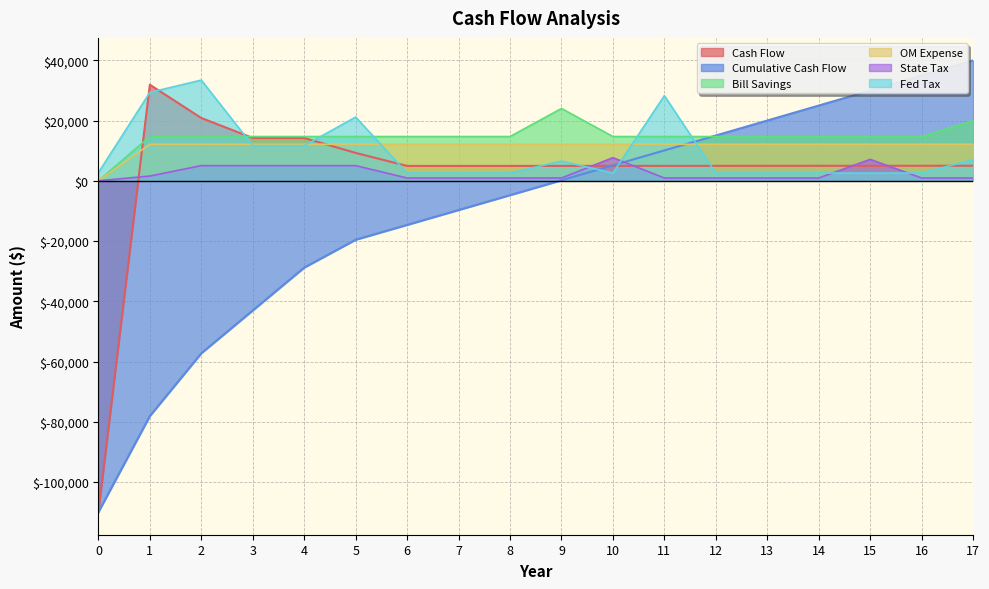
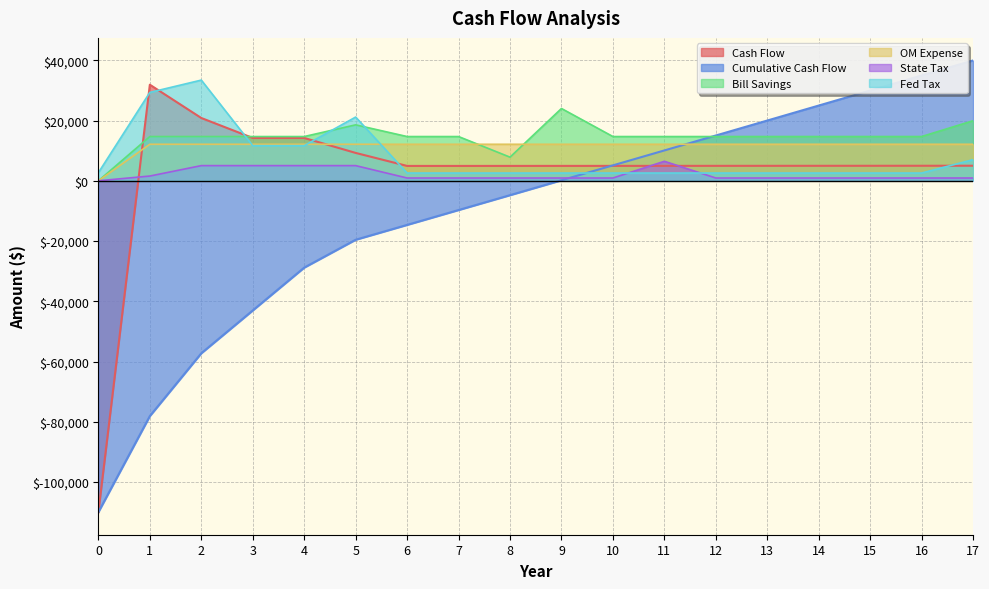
Bill Savings, 5: $15,000 -> $19,000
Bill Savings, 8: $15,000 -> $8,000
Fed Tax, 9: $7,000 -> $3,000
State Tax, 10: $8,000 -> $1,000
State Tax, 11: $1,000 -> $6,000
Fed Tax, 11: $28,000 -> $3,000
State Tax, 15: $7,000 -> $1,000
